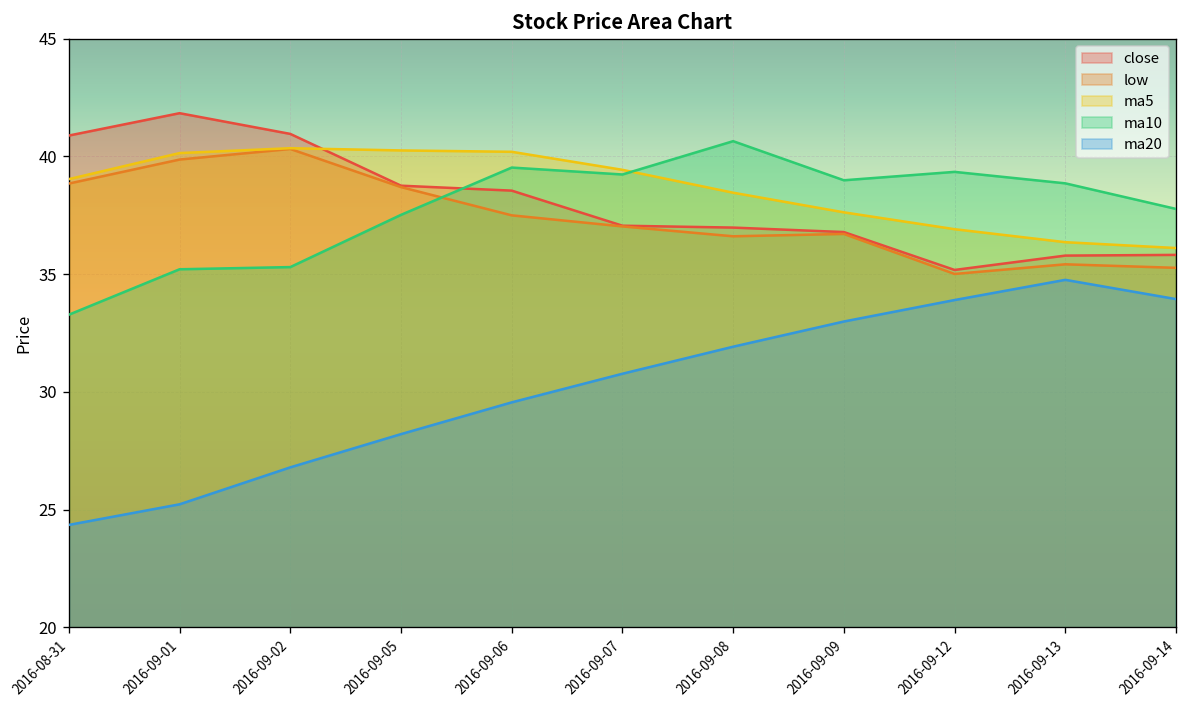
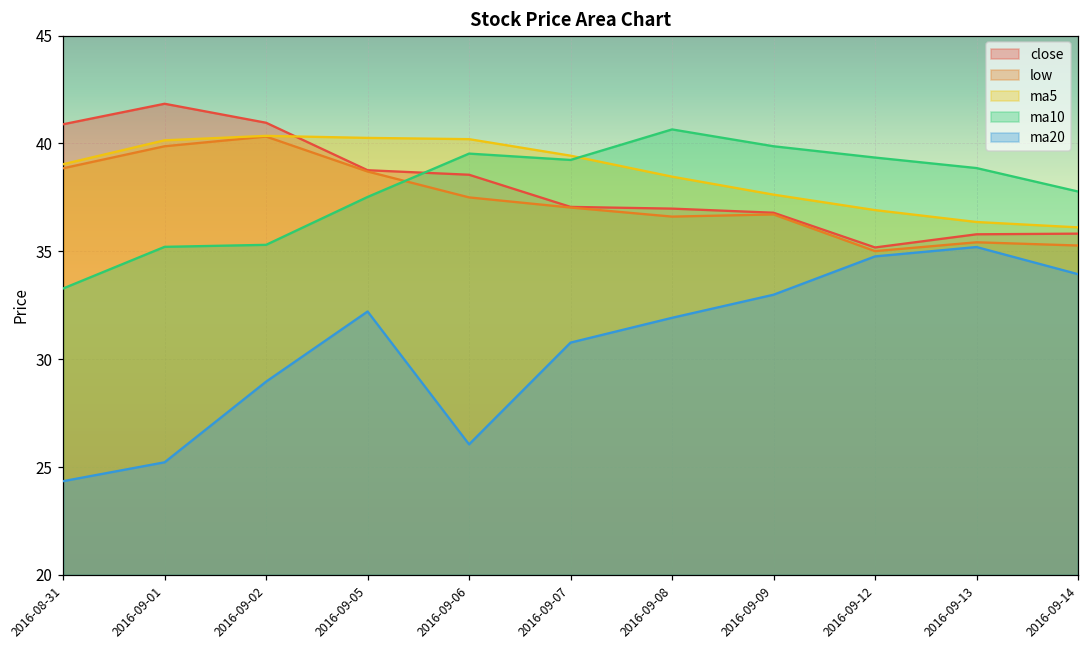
ma20, 2016-09-02: 26.8 -> 29.0
ma20, 2016-09-05: 28.2 -> 32.2
ma20, 2016-09-06: 29.6 -> 26.1
ma10, 2016-09-09: 39.0 -> 39.9
ma20, 2016-09-12: 33.9 -> 34.8
ma20, 2016-09-13: 34.8 -> 35.2
